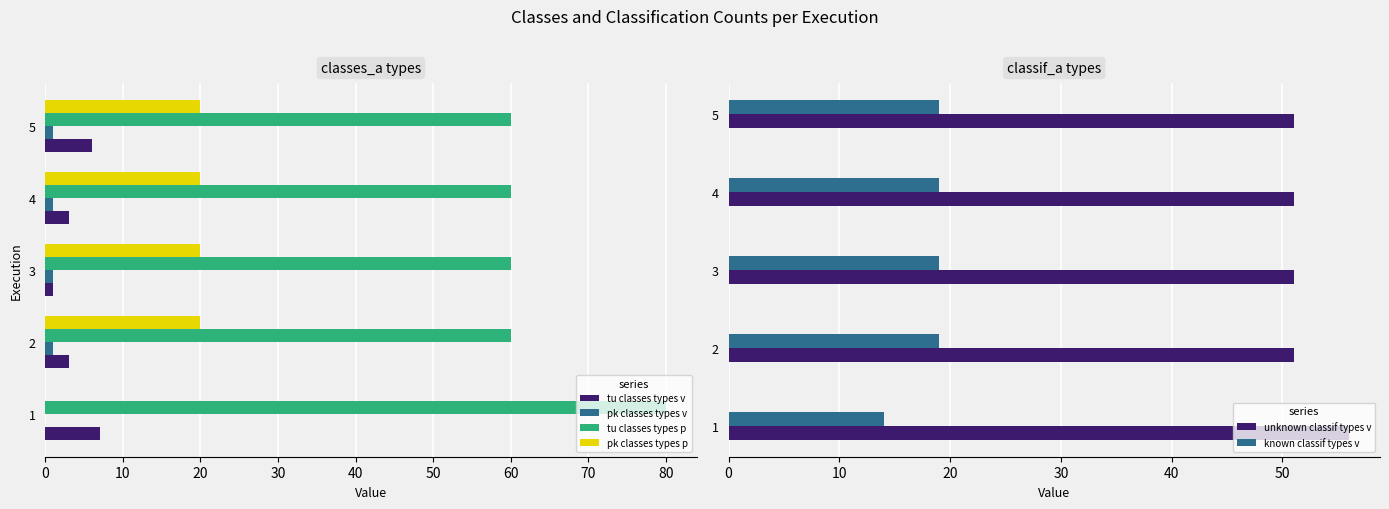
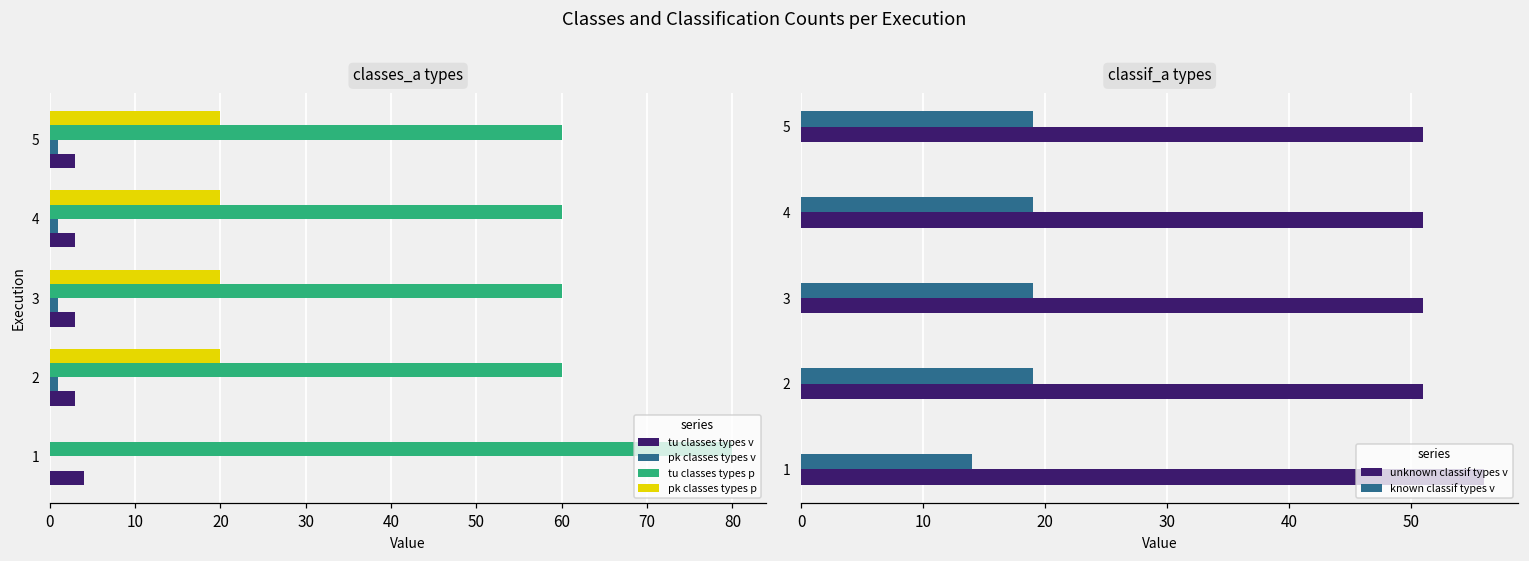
classes_a types, tu classes types v, 5: 6 -> 3
classes_a types, tu classes types v, 3: 1 -> 3
classes_a types, tu classes types v, 1: 7 -> 4
